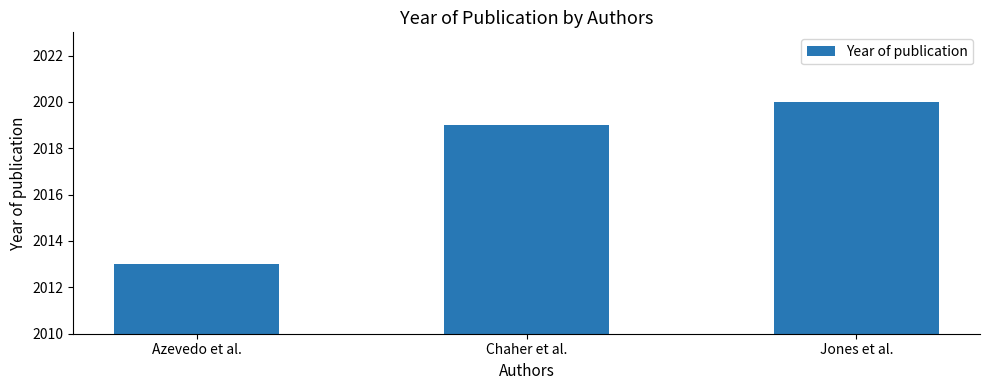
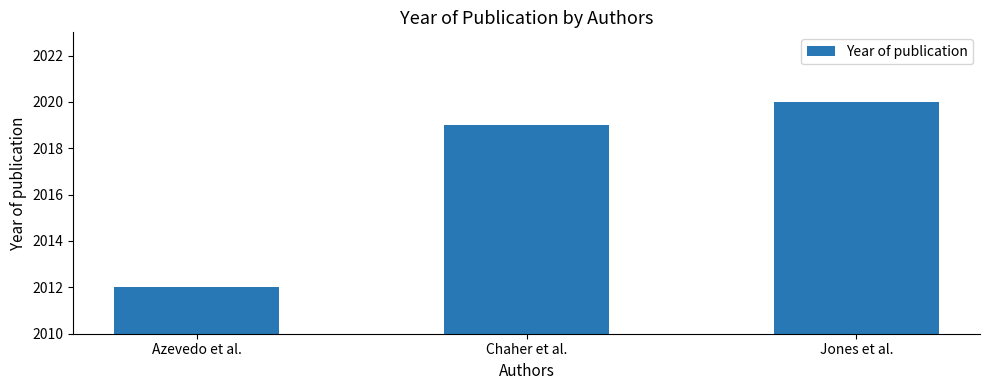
Azevedo et al.: 2013 -> 2012
